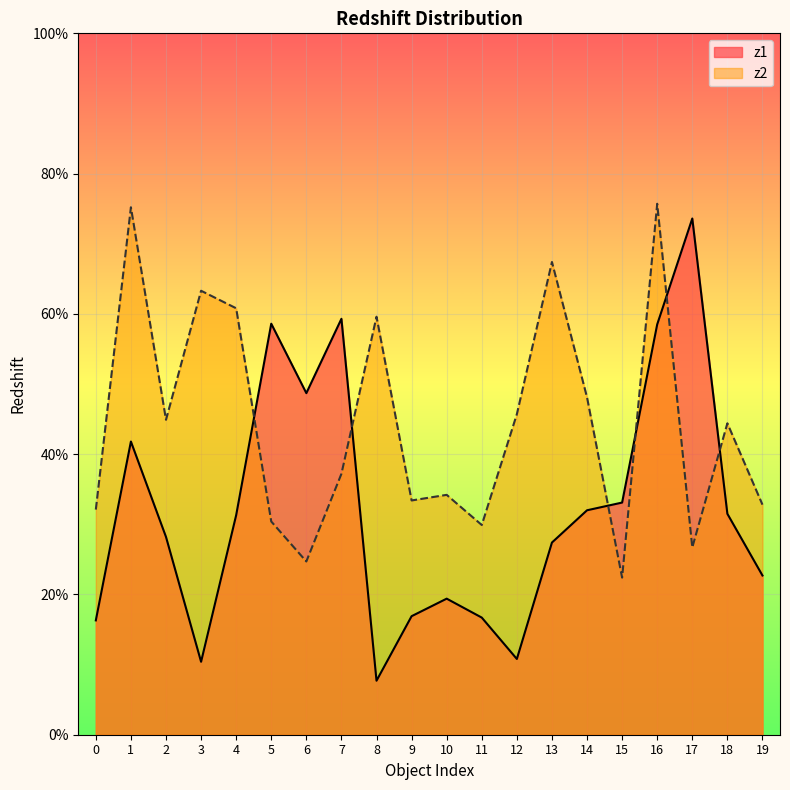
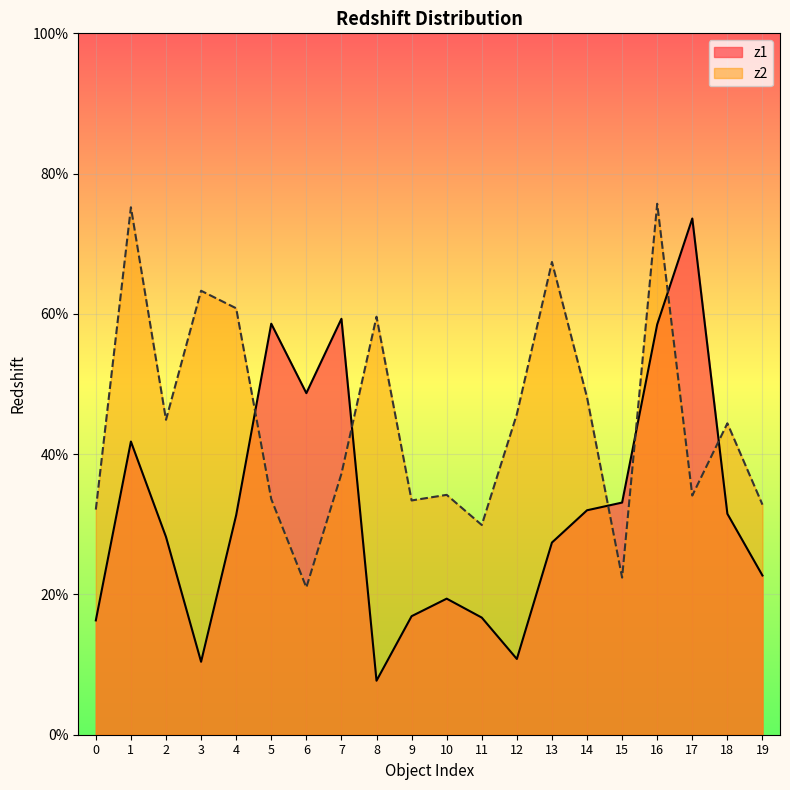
z2, 5: 30% -> 34%
z2, 6: 25% -> 21%
z2, 17: 27% -> 34%
